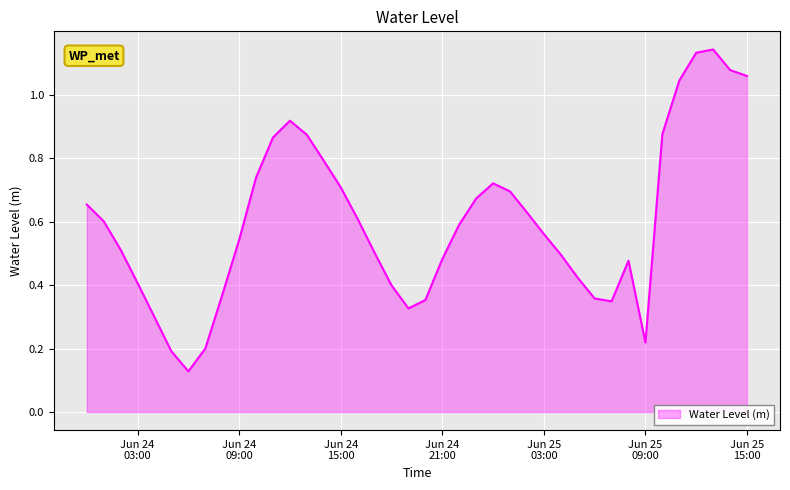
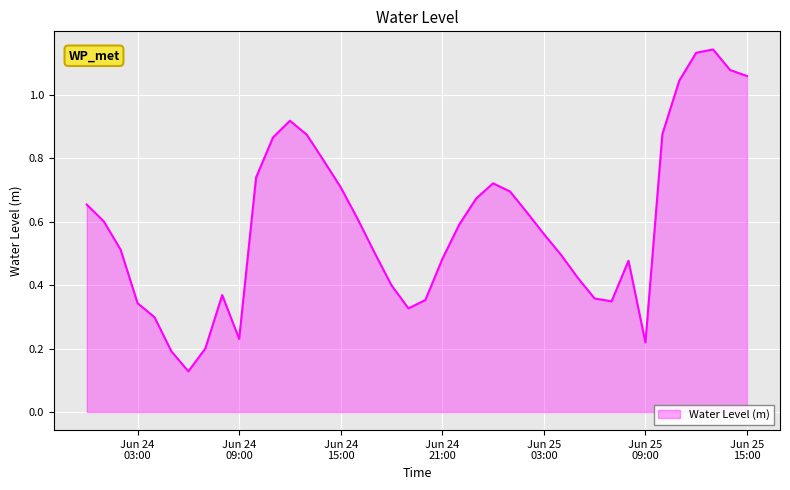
Jun 24 03:00: 0.41 -> 0.34
Jun 24 09:00: 0.54 -> 0.23
